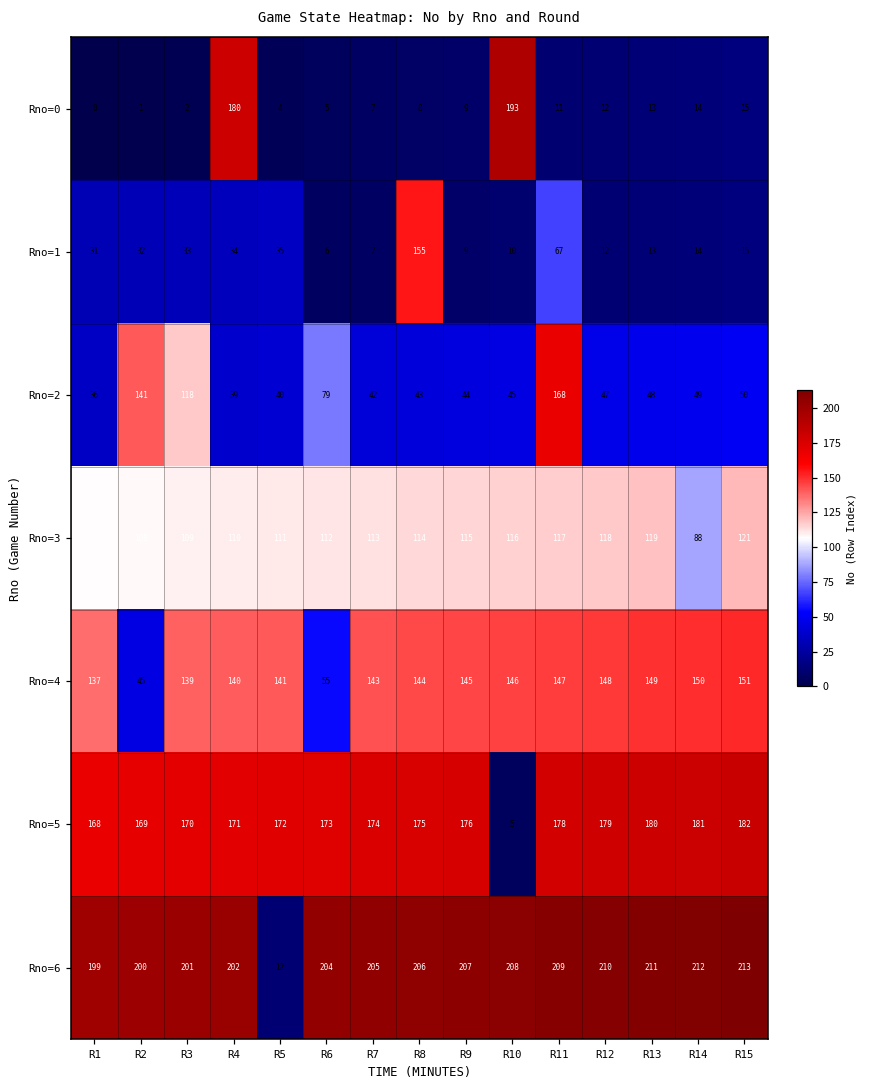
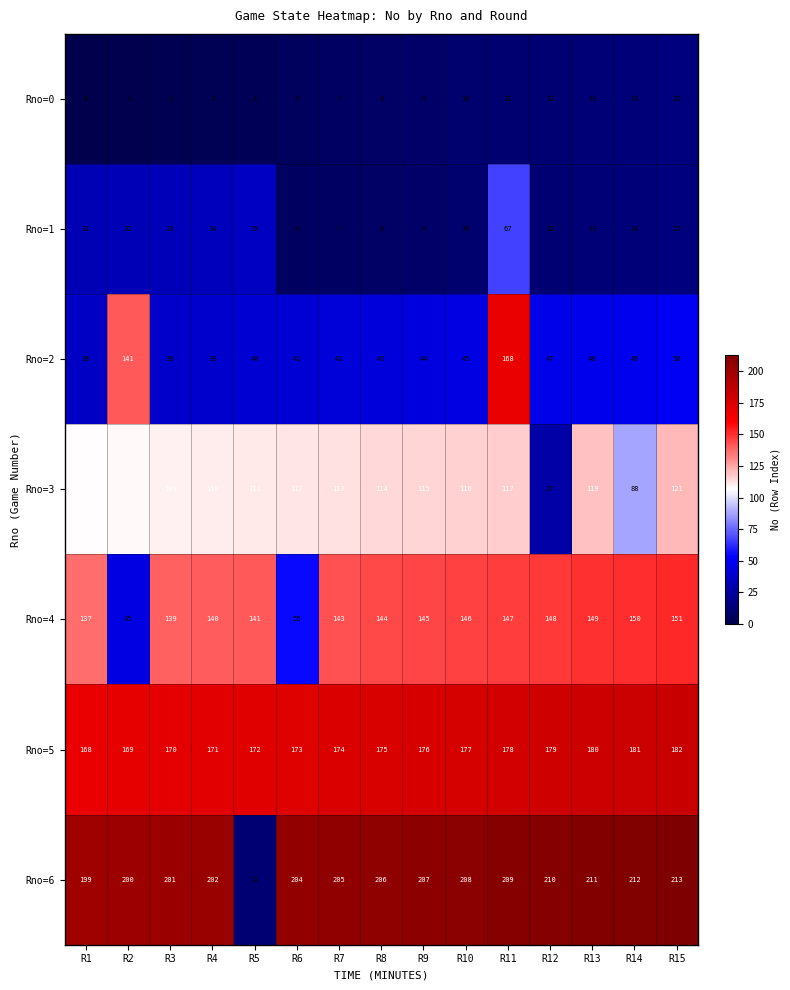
Rno=0, R4: 180 -> 3
Rno=0, R10: 193 -> 10
Rno=1, R8: 155 -> 8
Rno=2, R3: 118 -> 38
Rno=2, R6: 79 -> 41
Rno=3, R12: 118 -> 27
Rno=5, R10: 5 -> 177
